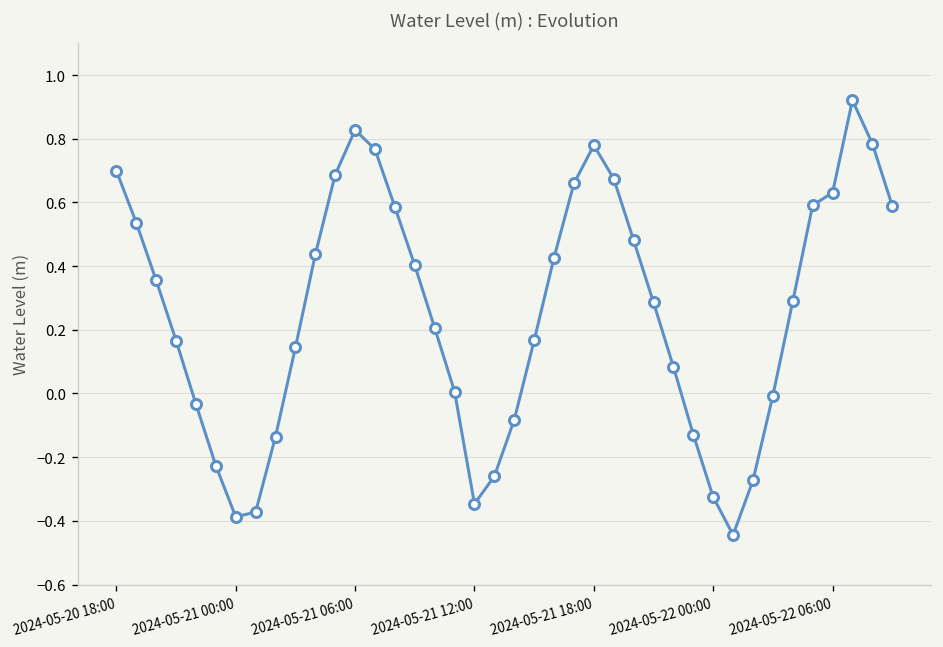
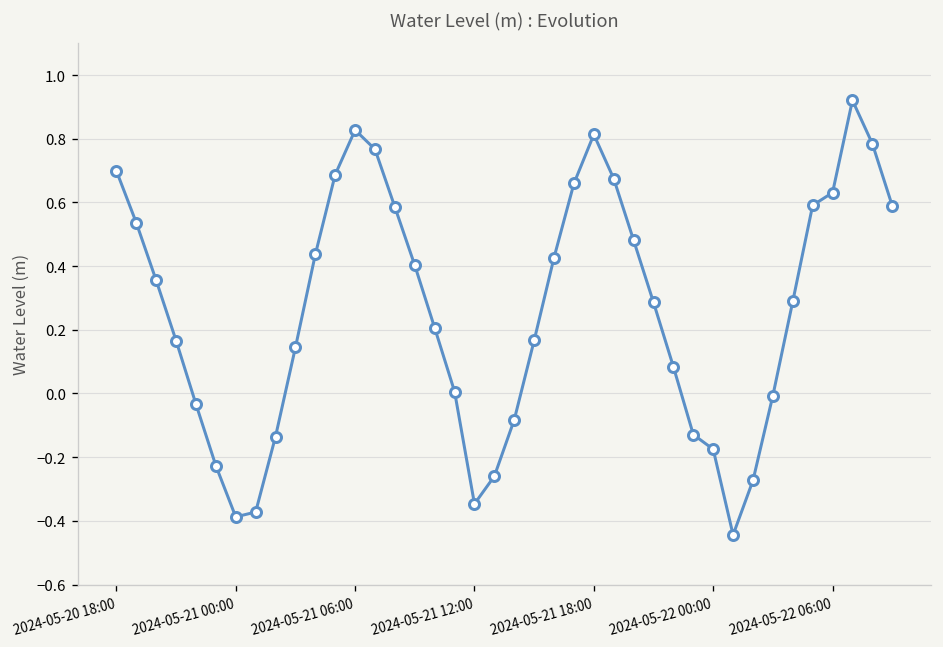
2024-05-21 18:00: 0.78 -> 0.81
2024-05-22 00:00: -0.33 -> -0.18
